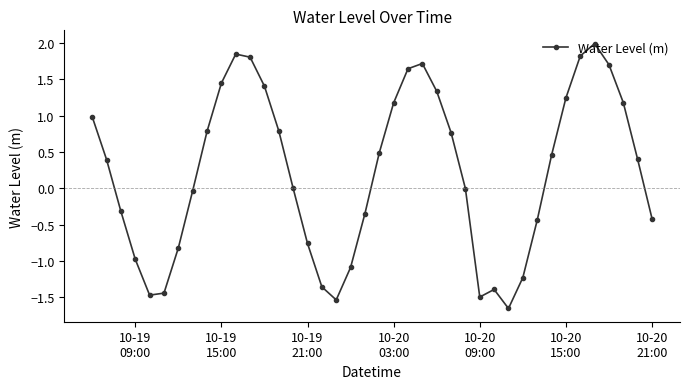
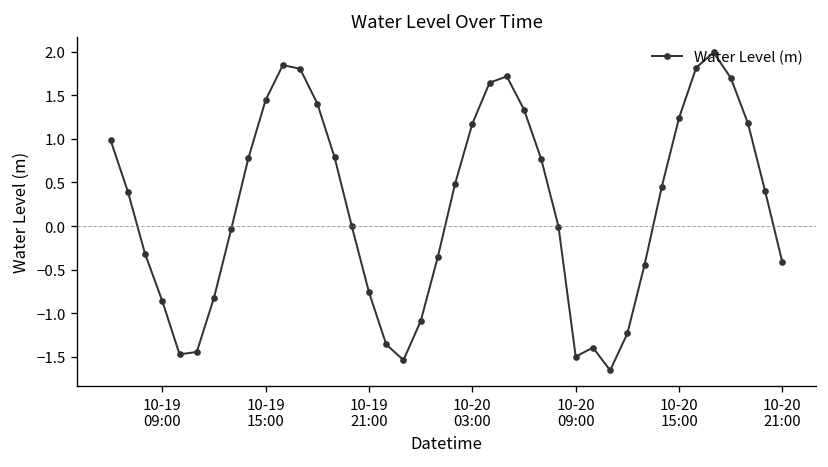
10-19 09:00: -1.0 -> -0.9
